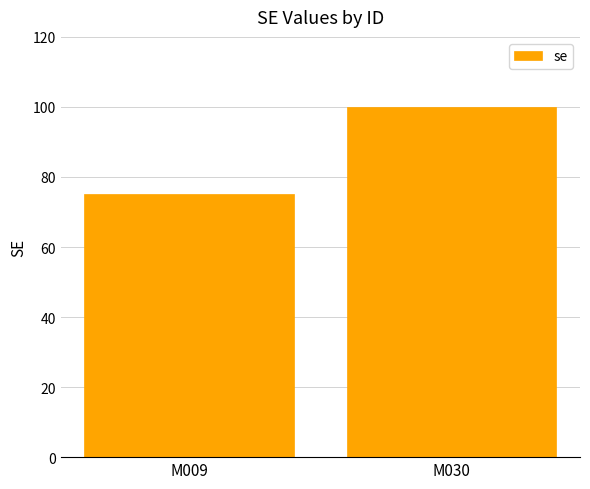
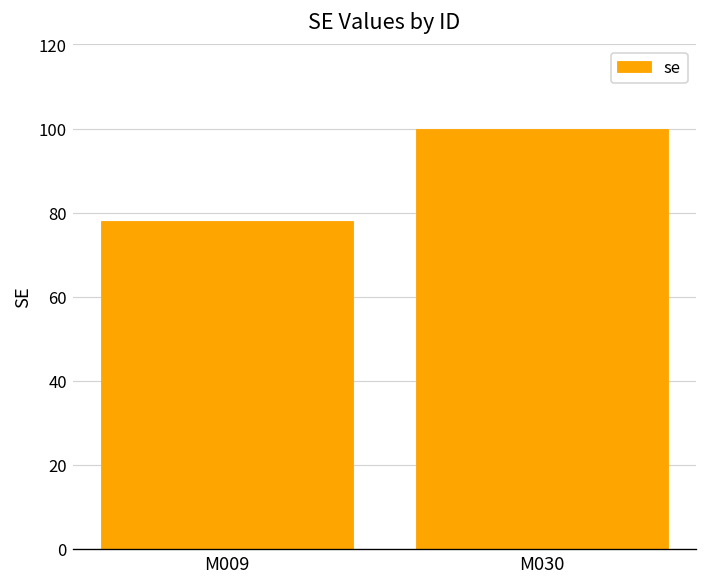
M009: 75 -> 78
